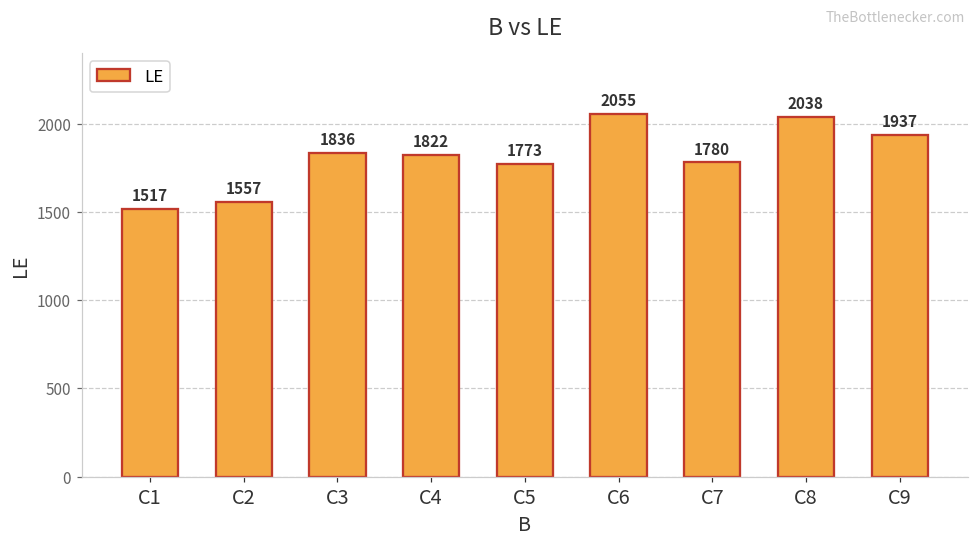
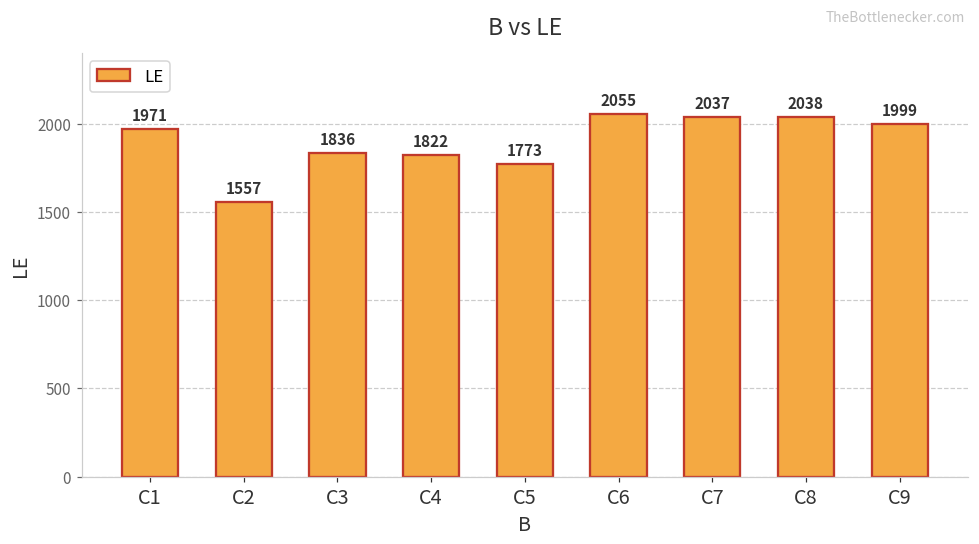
C1: 1517 -> 1971
C7: 1780 -> 2037
C9: 1937 -> 1999
